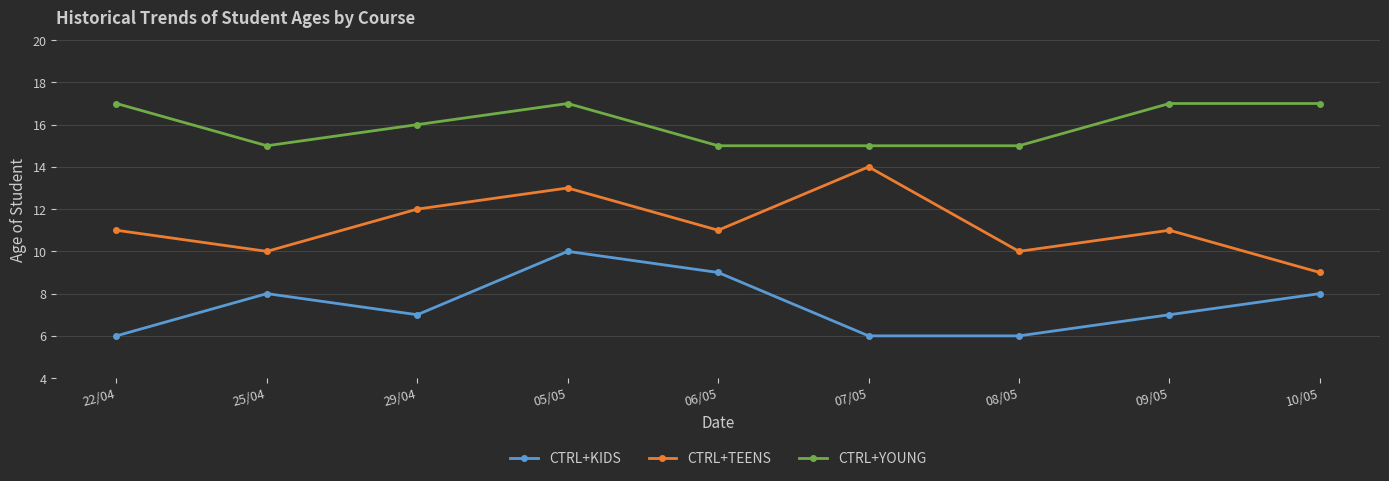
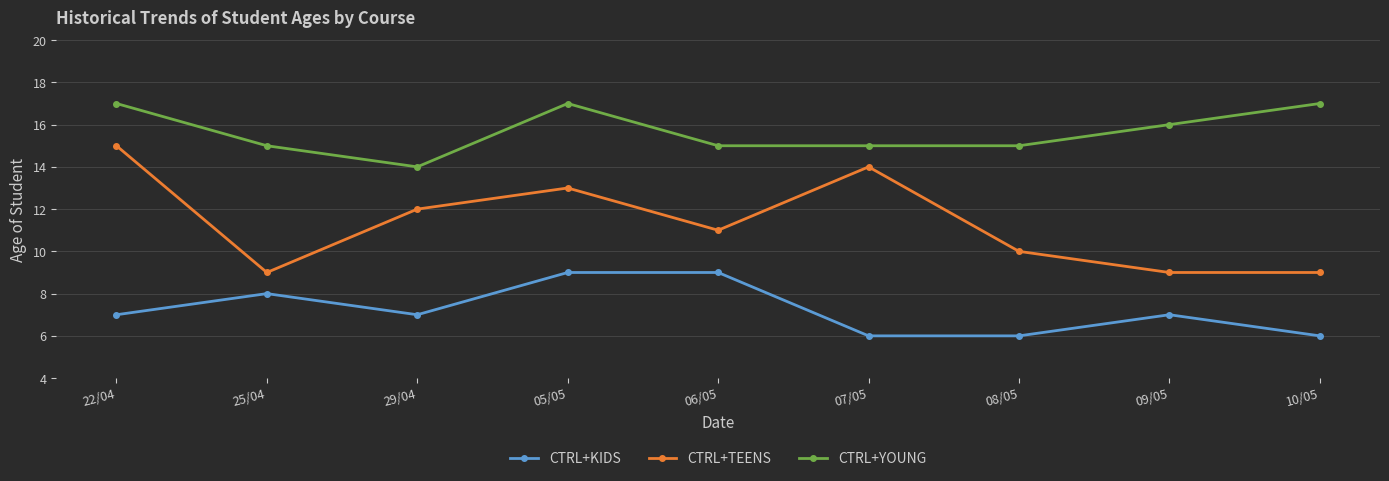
CTRL+KIDS, 22/04: 6 -> 7
CTRL+TEENS, 22/04: 11 -> 15
CTRL+TEENS, 25/04: 10 -> 9
CTRL+YOUNG, 29/04: 16 -> 14
CTRL+KIDS, 05/05: 10 -> 9
CTRL+TEENS, 09/05: 11 -> 9
CTRL+YOUNG, 09/05: 17 -> 16
CTRL+KIDS, 10/05: 8 -> 6
